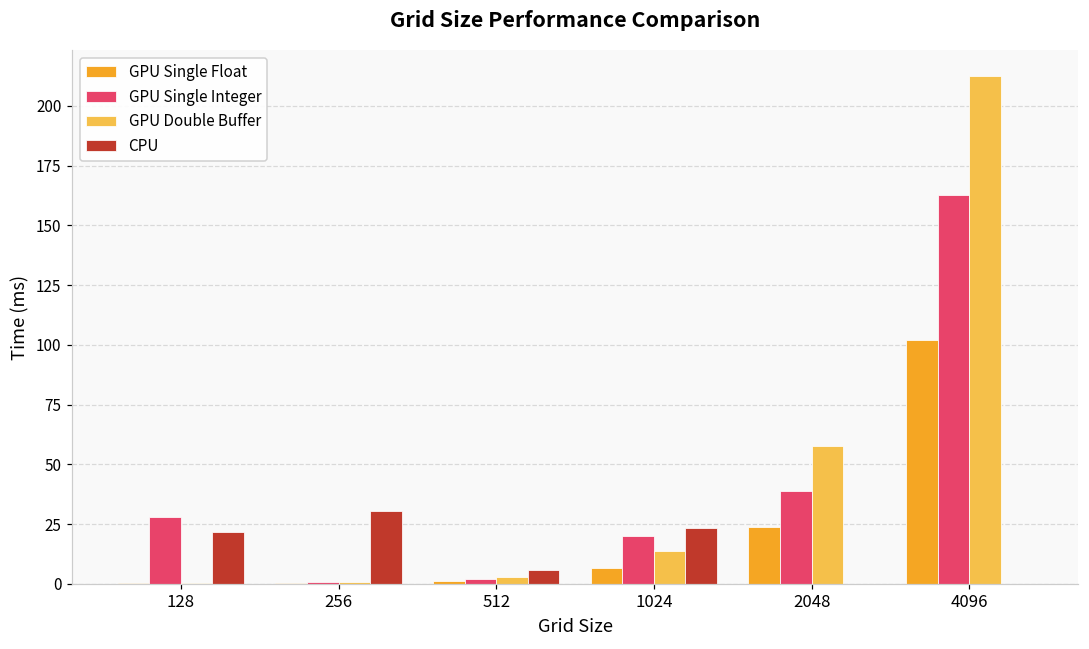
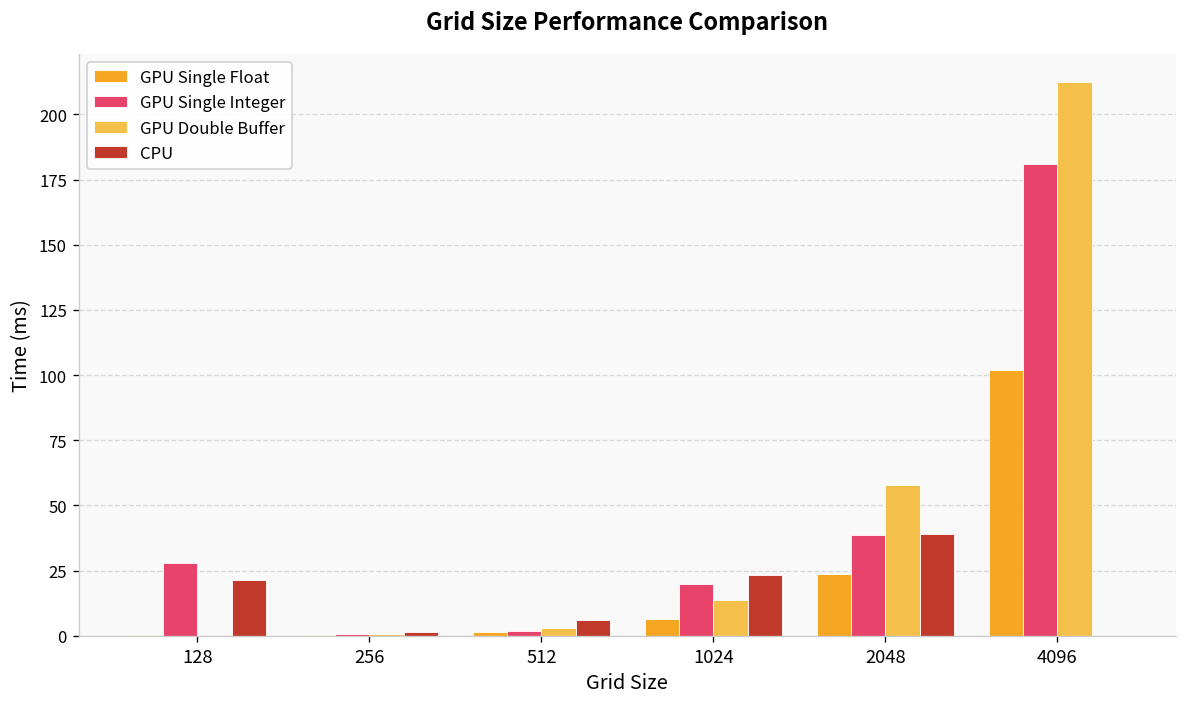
CPU, 256: 31 -> 2
CPU, 2048: 0 -> 39
GPU Single Integer, 4096: 163 -> 181
